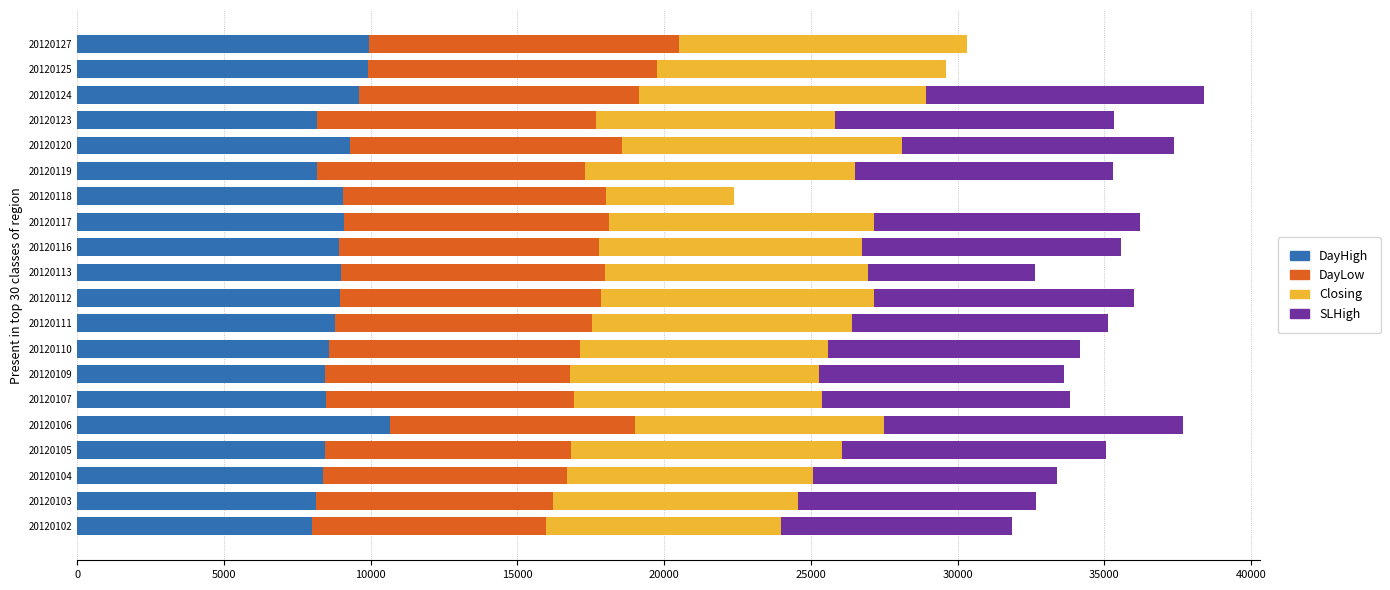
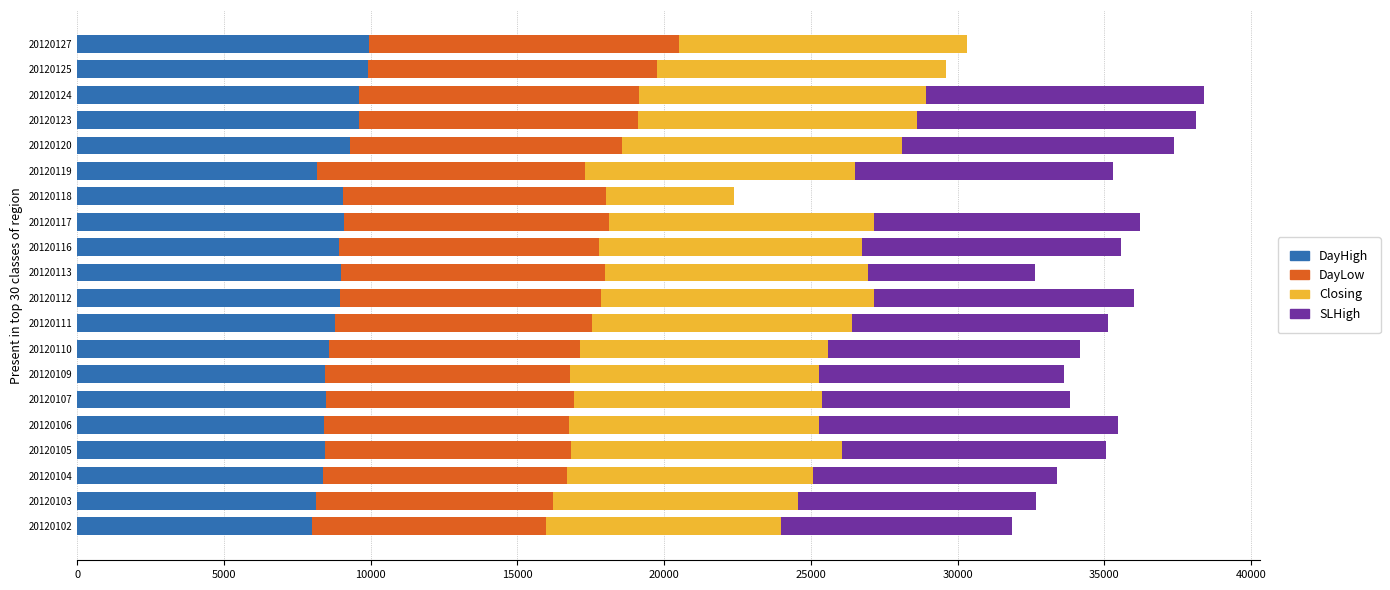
DayHigh, 20120123: 8200 -> 9600
Closing, 20120123: 8100 -> 9500
DayHigh, 20120106: 10600 -> 8400
